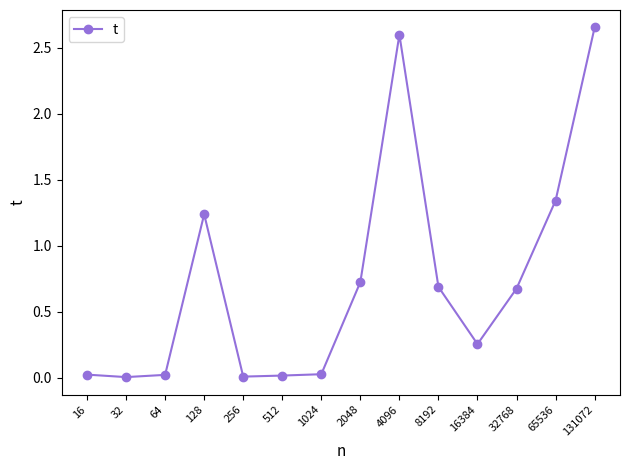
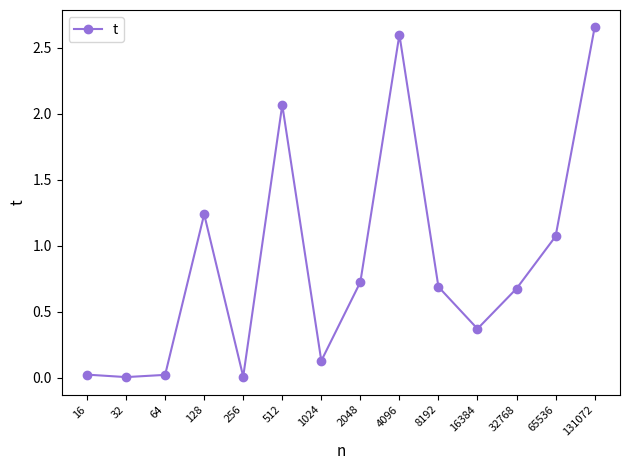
512: 0.02 -> 2.07
1024: 0.03 -> 0.13
16384: 0.26 -> 0.37
65536: 1.34 -> 1.07
